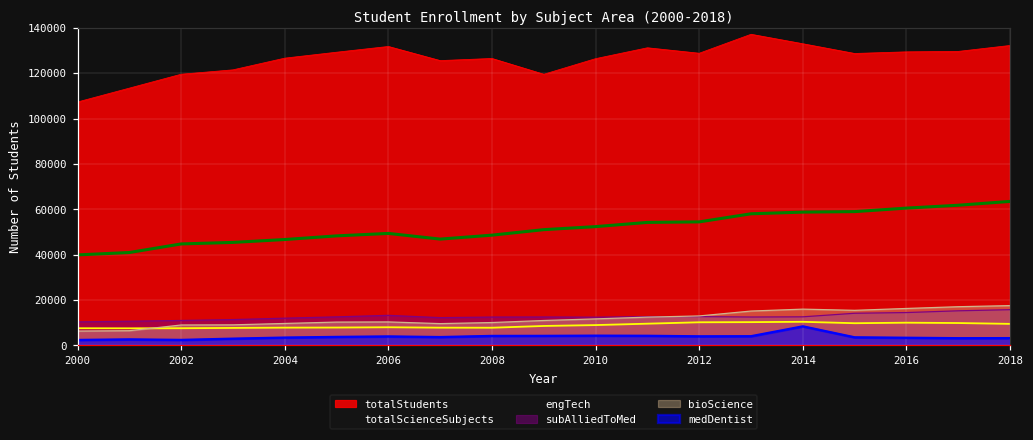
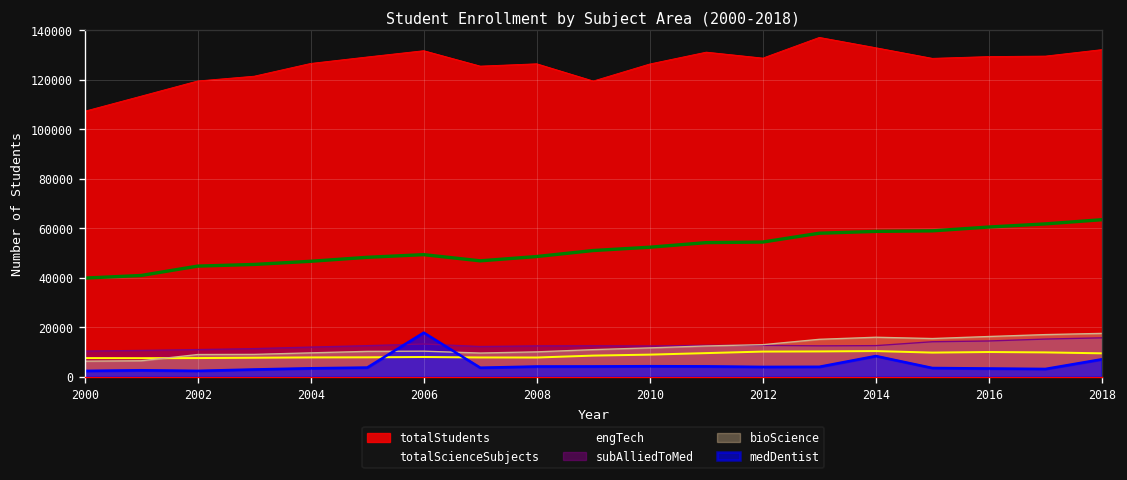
medDentist, 2006: 4000 -> 18000
medDentist, 2018: 3000 -> 7000
